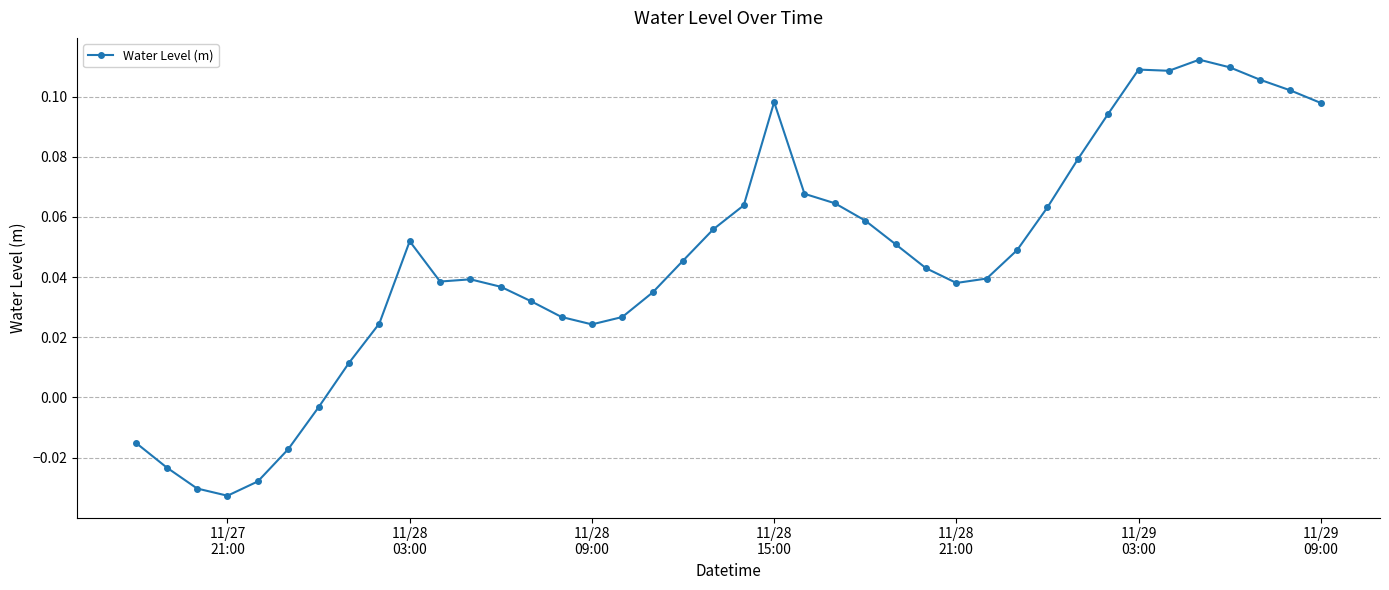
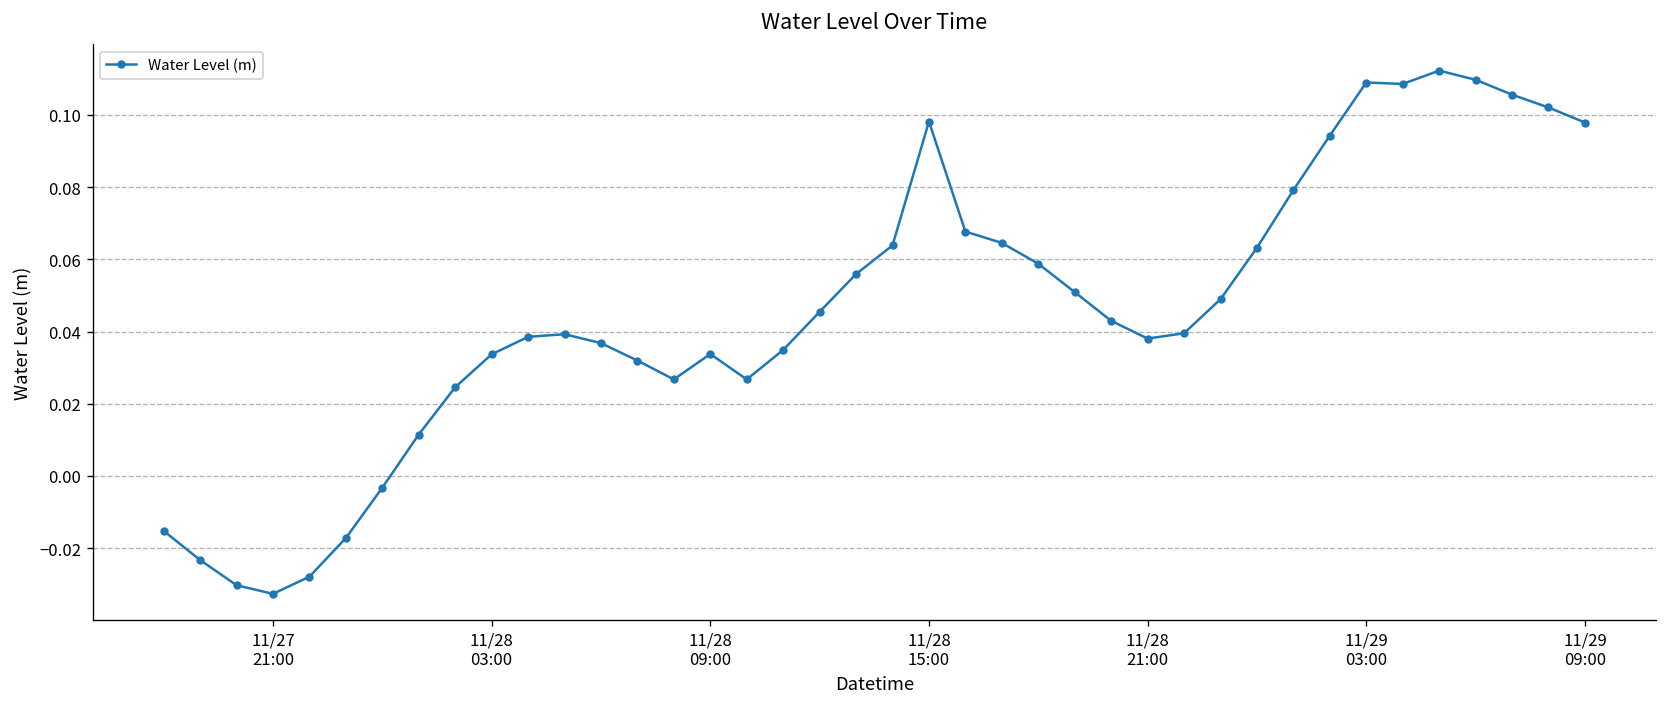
11/28 03:00: 0.052 -> 0.034
11/28 09:00: 0.024 -> 0.034
